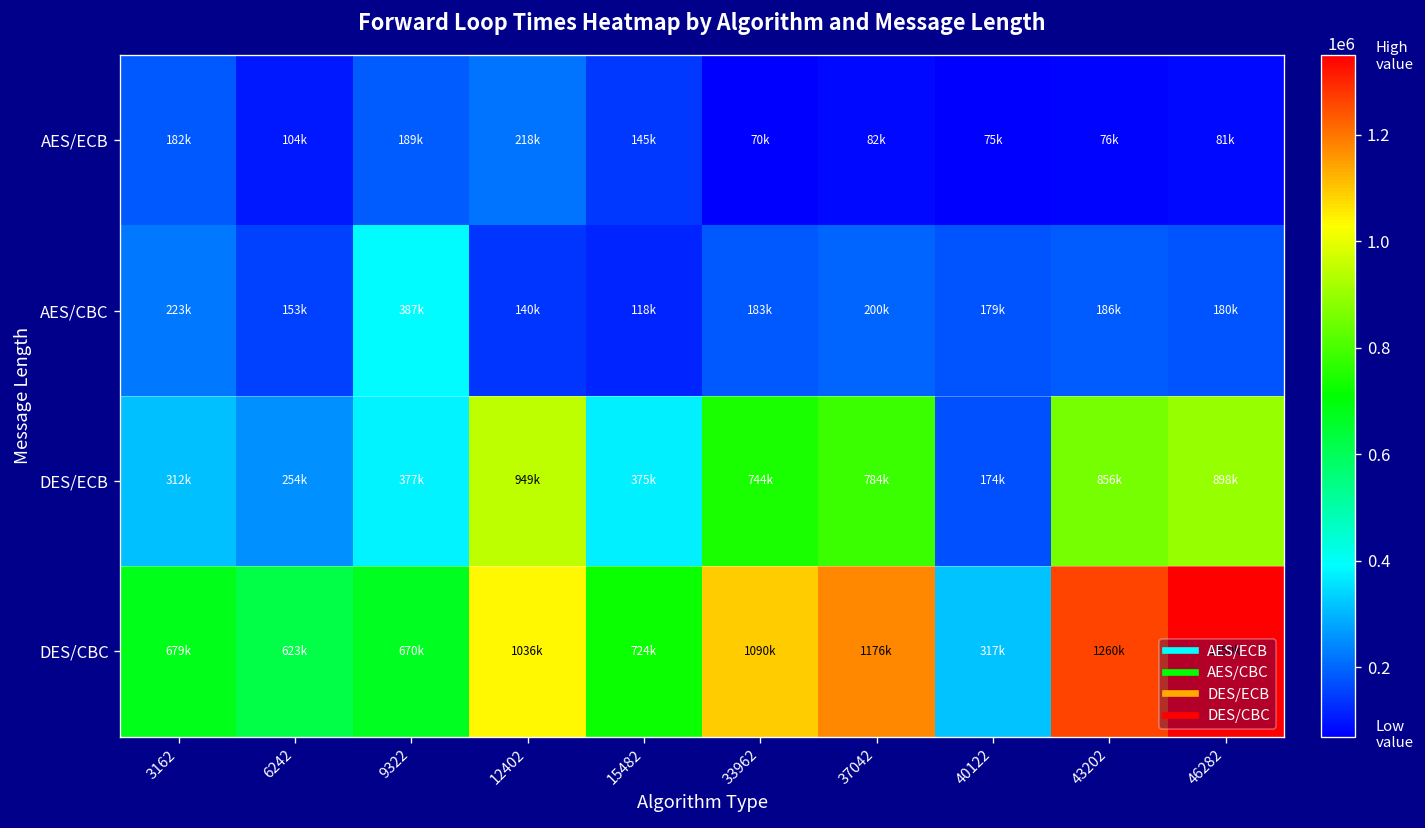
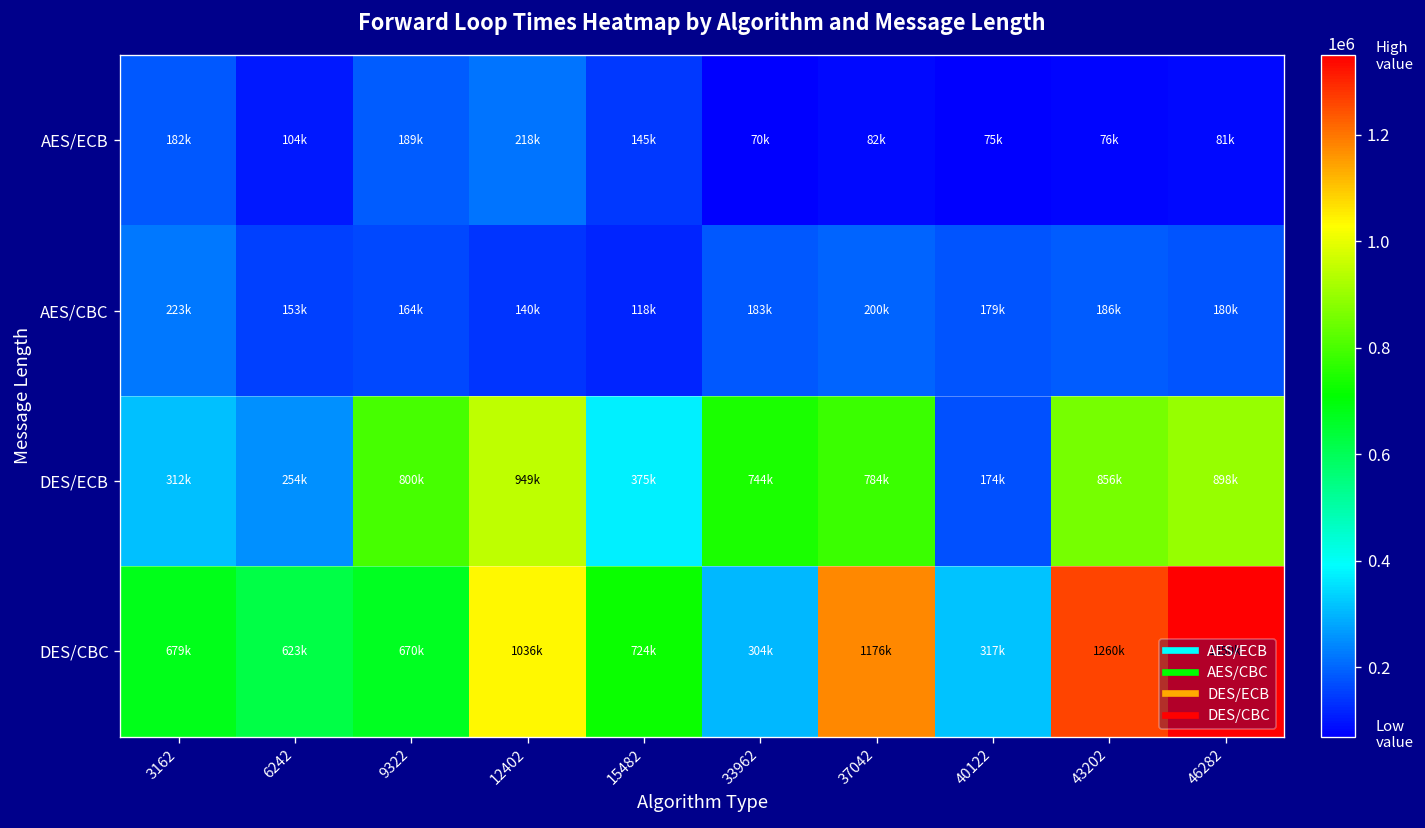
AES/CBC, 9322: 387k -> 164k
DES/ECB, 9322: 377k -> 800k
DES/CBC, 33962: 1090k -> 304k
